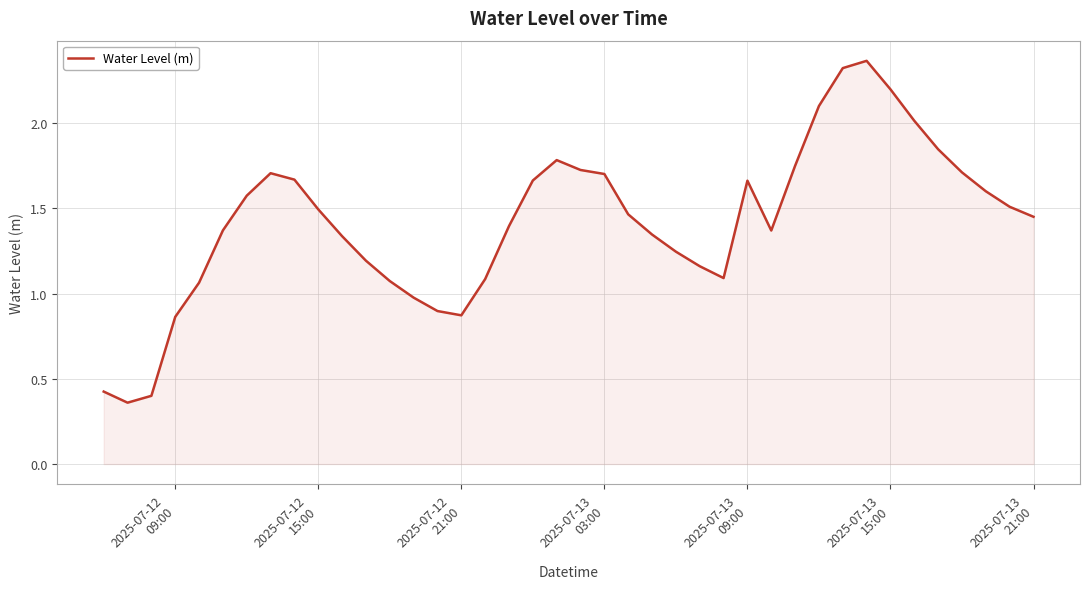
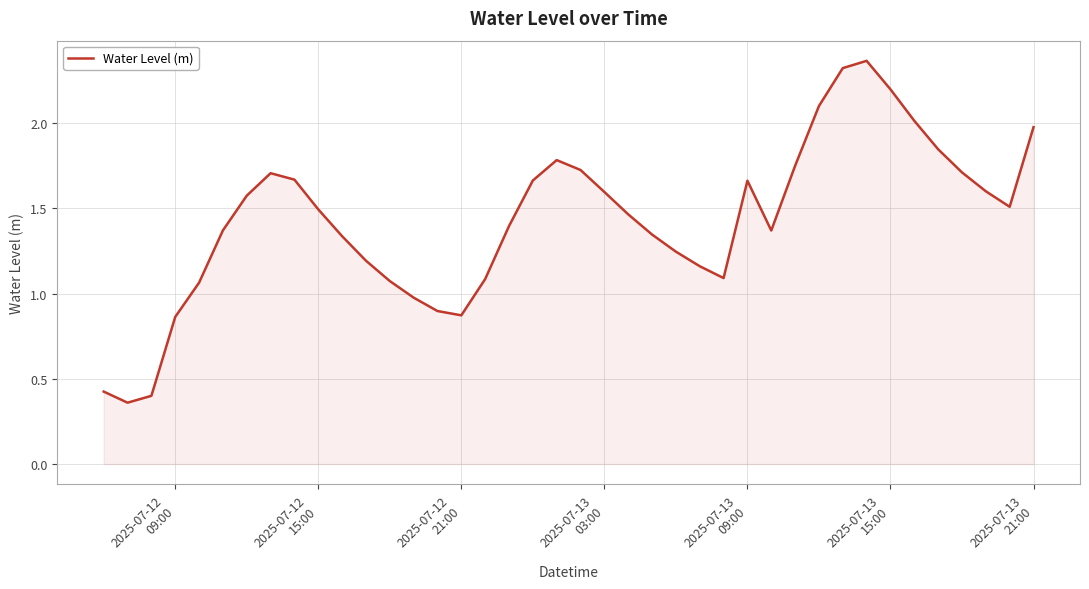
2025-07-13 03:00: 1.70 -> 1.60
2025-07-13 21:00: 1.45 -> 1.98
